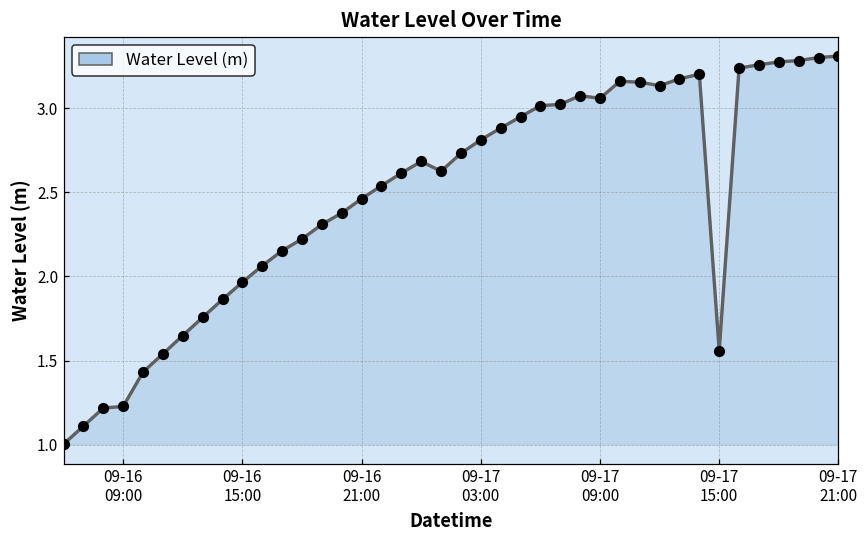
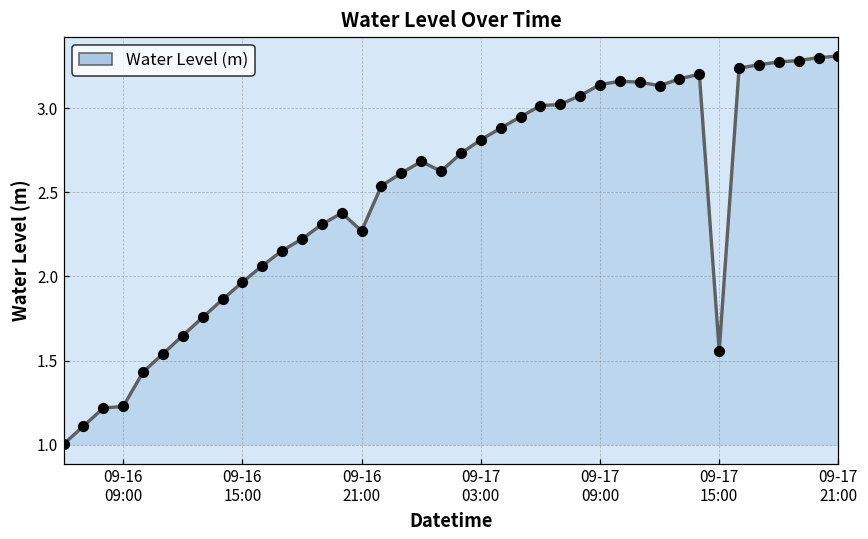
09-16 21:00: 2.46 -> 2.27
09-17 09:00: 3.06 -> 3.14
